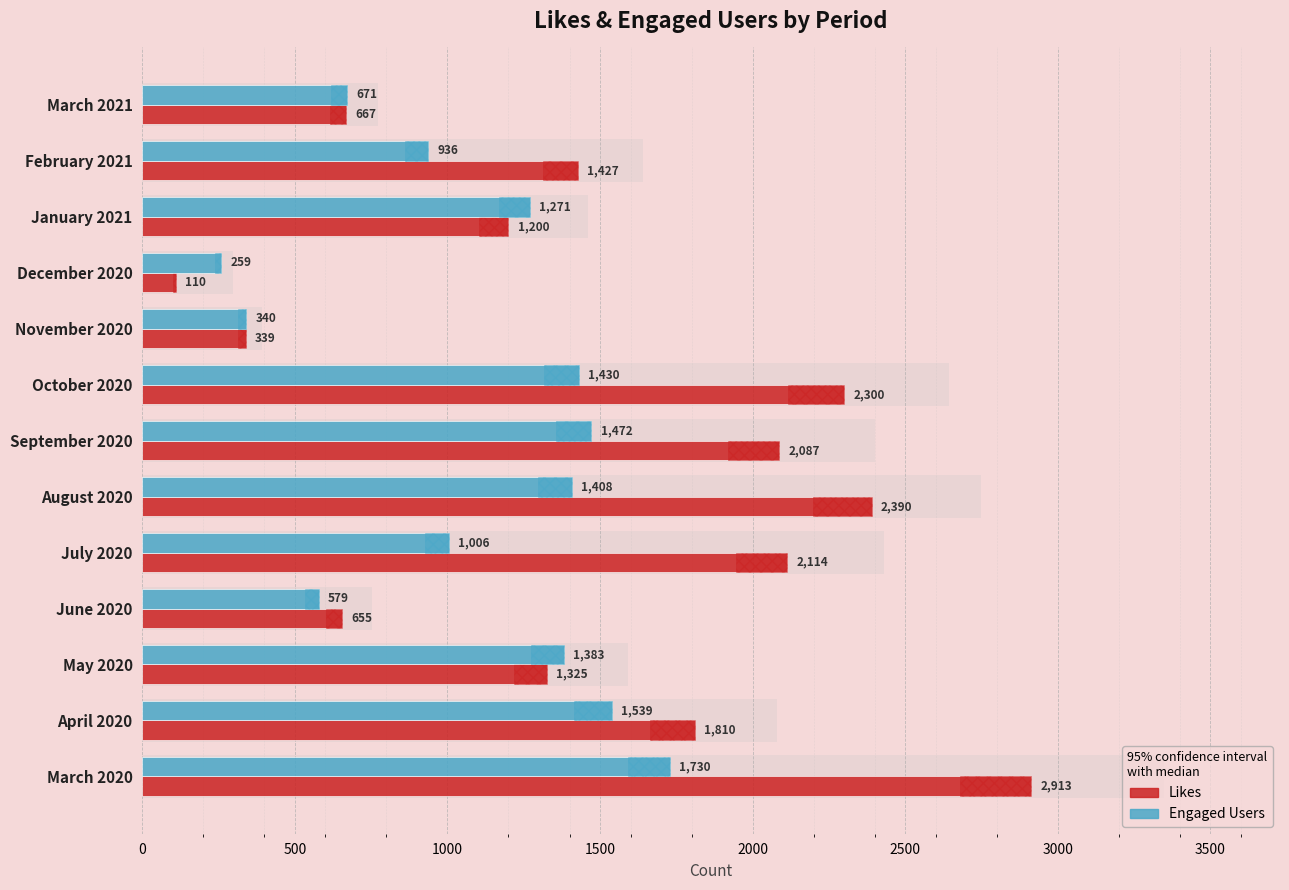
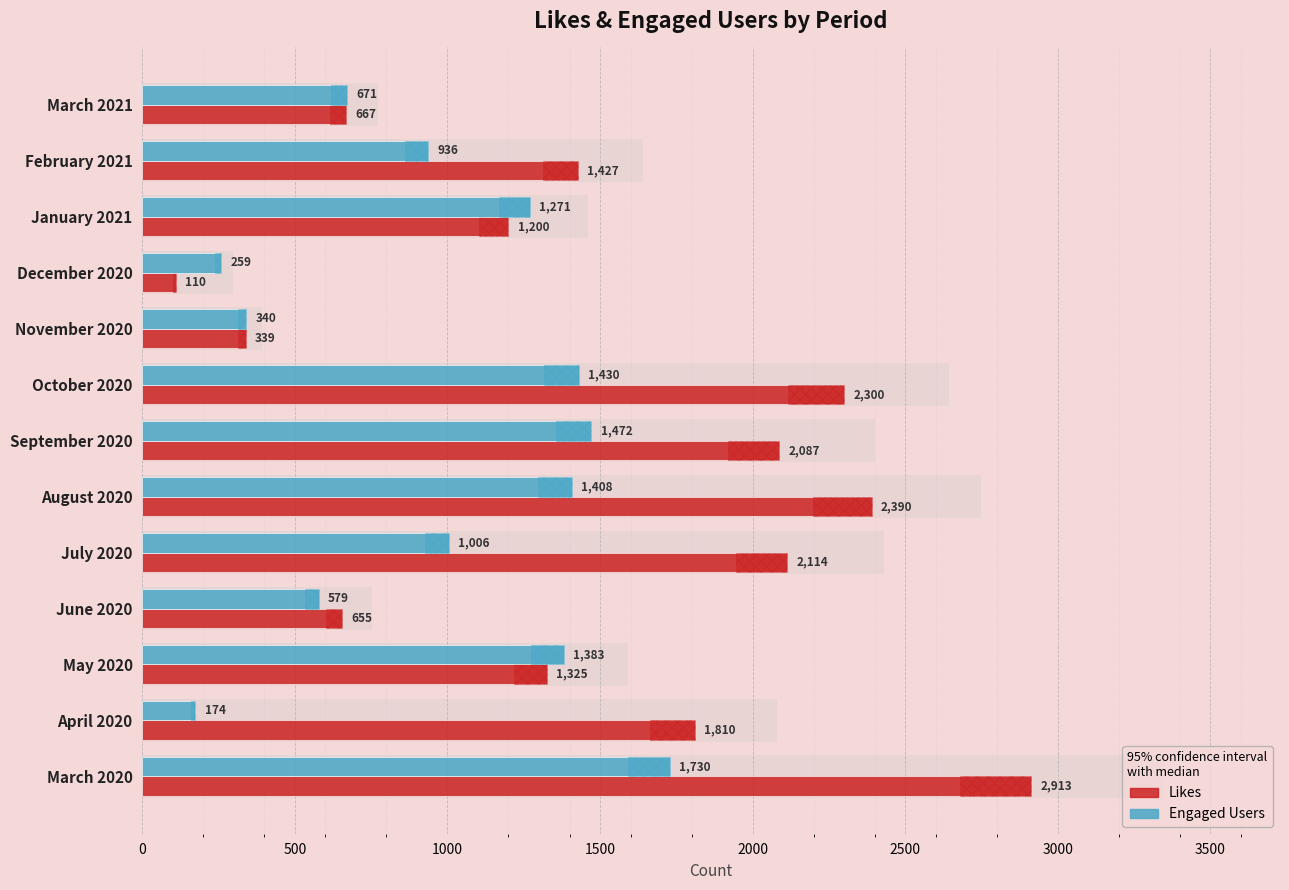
Engaged Users, April 2020: 1,539 -> 174
